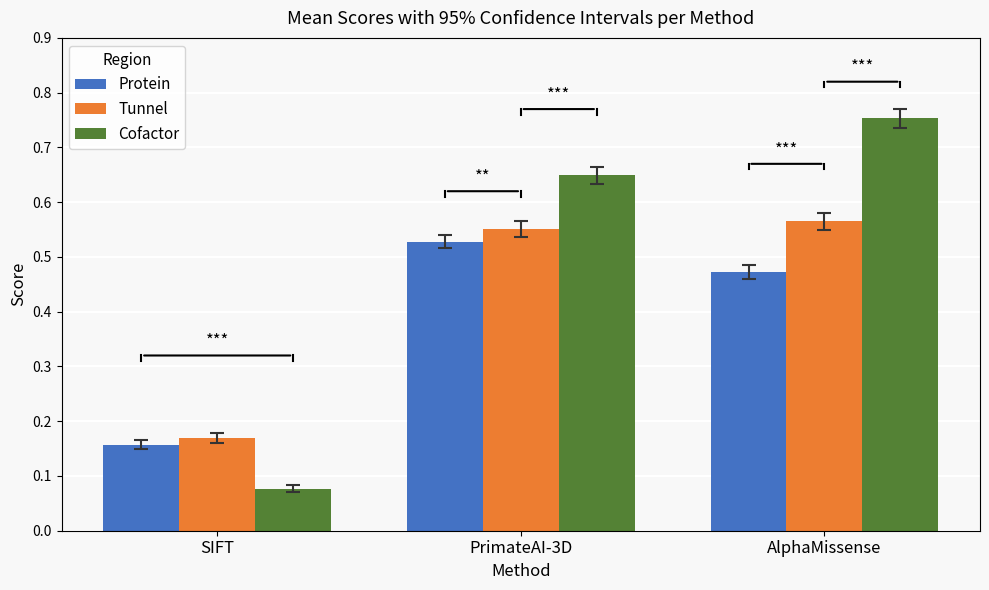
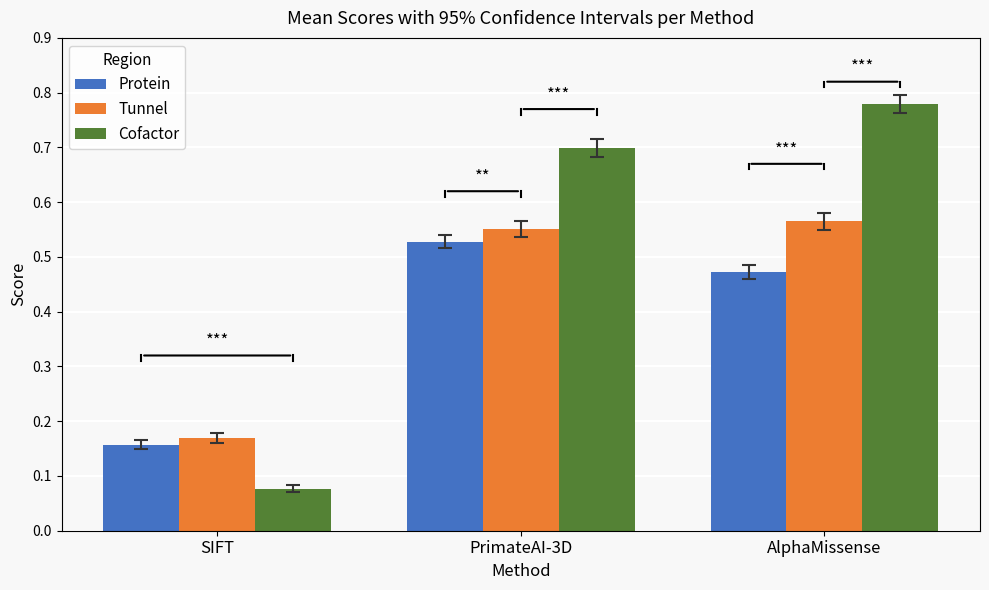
Cofactor, PrimateAI-3D: 0.65 -> 0.70
Cofactor, AlphaMissense: 0.75 -> 0.78
